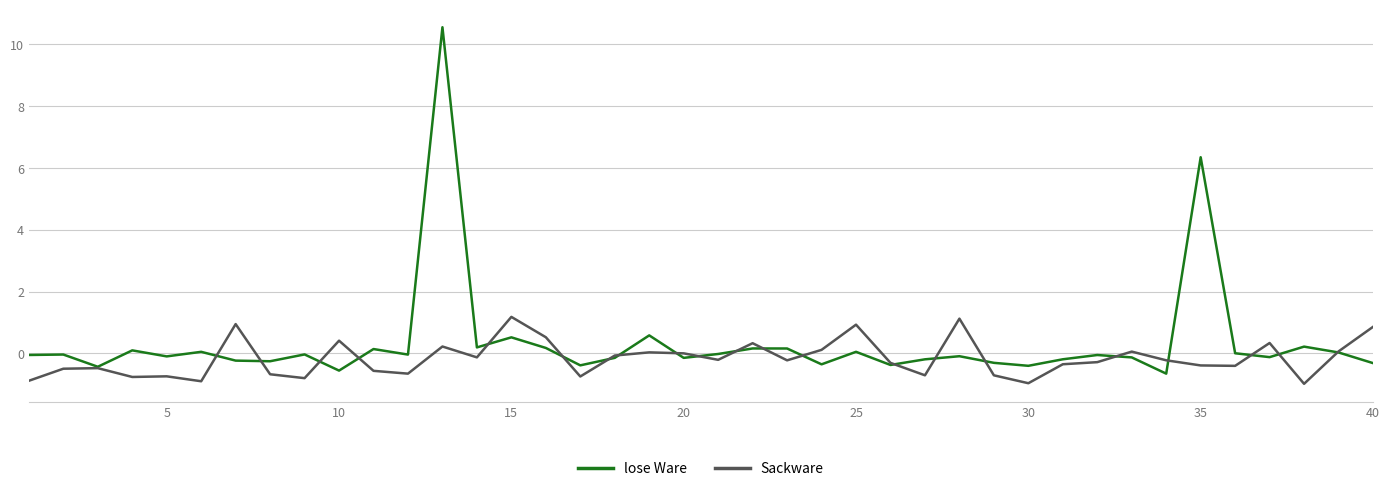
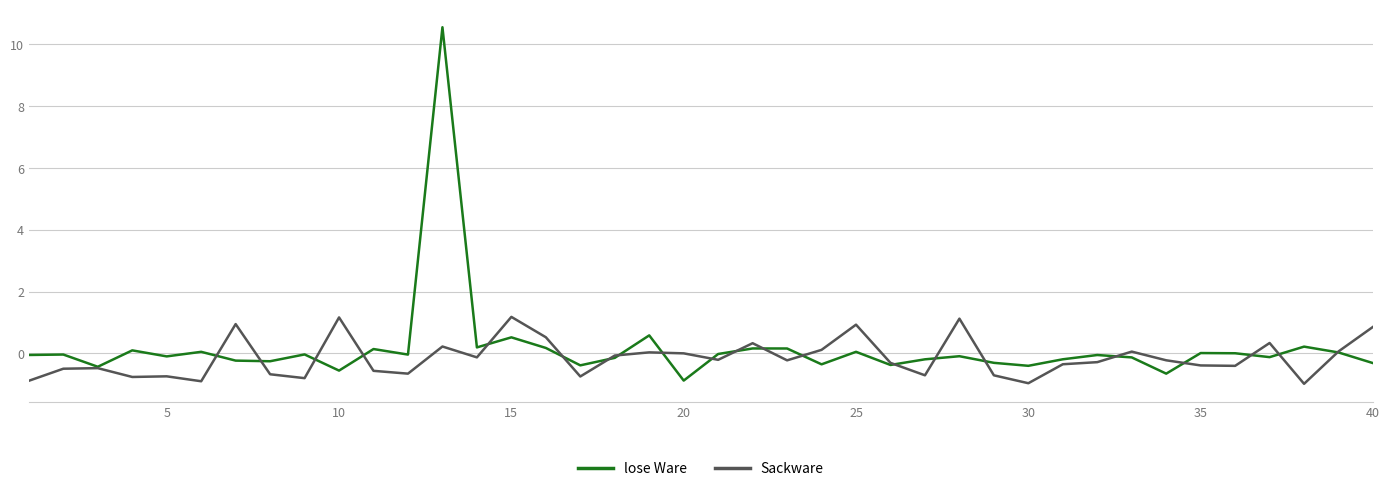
Sackware, 10: 0.4 -> 1.2
lose Ware, 20: -0.1 -> -0.9
lose Ware, 35: 6.3 -> 0.0
